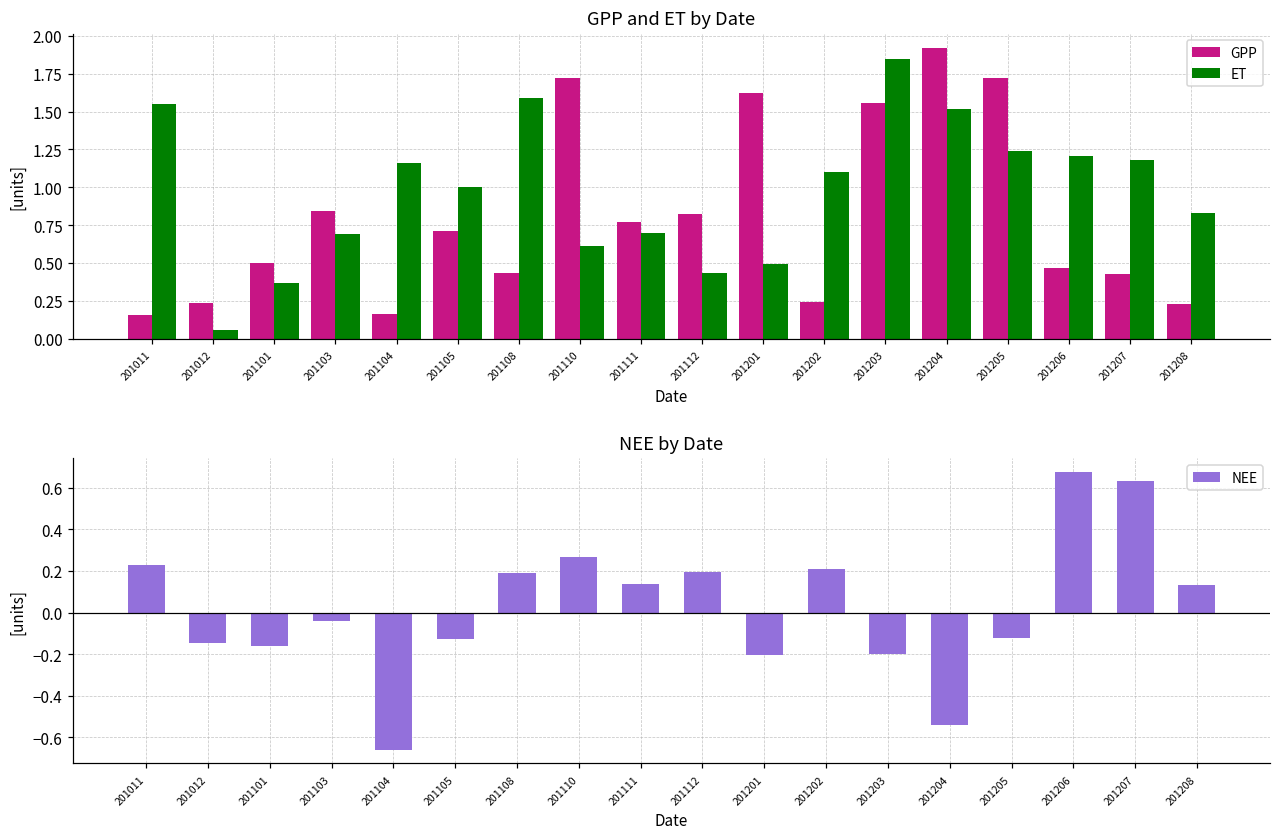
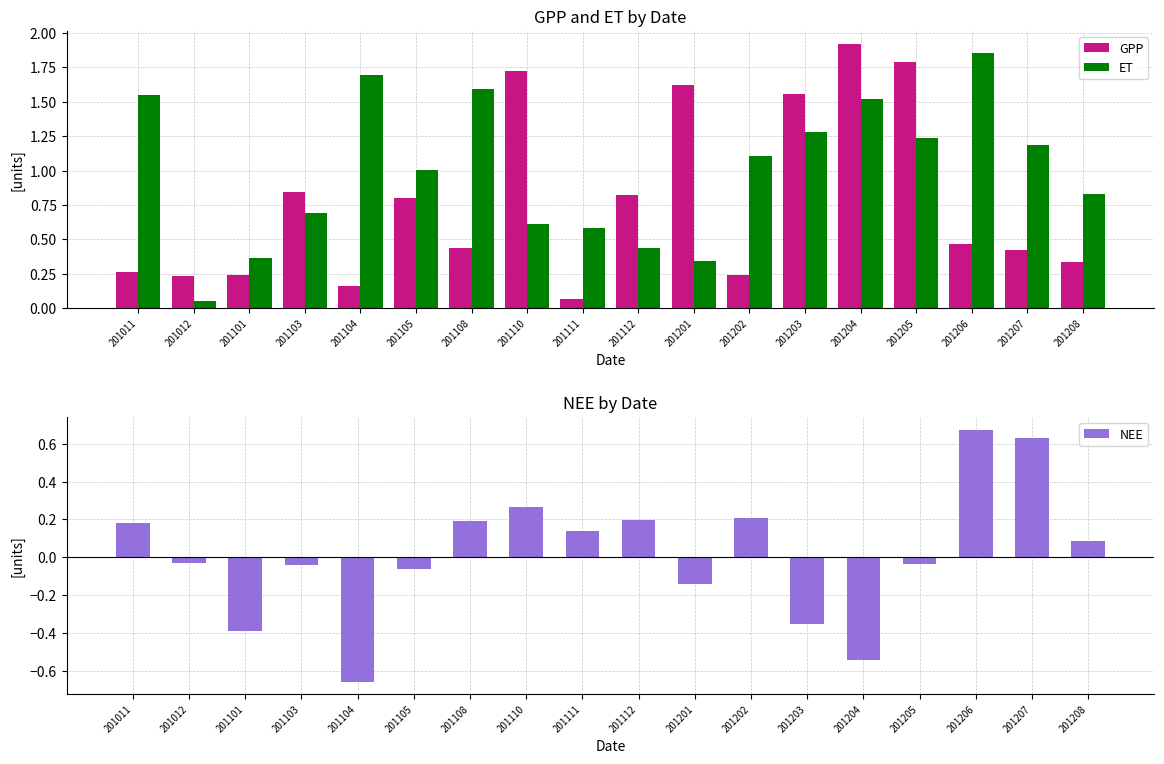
GPP and ET by Date, GPP, 201011: 0.15 -> 0.26
GPP and ET by Date, GPP, 201101: 0.50 -> 0.24
GPP and ET by Date, ET, 201104: 1.16 -> 1.70
GPP and ET by Date, GPP, 201105: 0.71 -> 0.80
GPP and ET by Date, GPP, 201111: 0.77 -> 0.07
GPP and ET by Date, ET, 201111: 0.70 -> 0.58
GPP and ET by Date, ET, 201201: 0.49 -> 0.34
GPP and ET by Date, ET, 201203: 1.85 -> 1.28
GPP and ET by Date, GPP, 201205: 1.72 -> 1.79
GPP and ET by Date, ET, 201206: 1.20 -> 1.86
GPP and ET by Date, GPP, 201208: 0.23 -> 0.33
NEE by Date, 201011: 0.23 -> 0.18
NEE by Date, 201012: -0.14 -> -0.03
NEE by Date, 201101: -0.16 -> -0.39
NEE by Date, 201105: -0.13 -> -0.06
NEE by Date, 201201: -0.21 -> -0.14
NEE by Date, 201203: -0.20 -> -0.35
NEE by Date, 201205: -0.12 -> -0.04
NEE by Date, 201208: 0.13 -> 0.09
